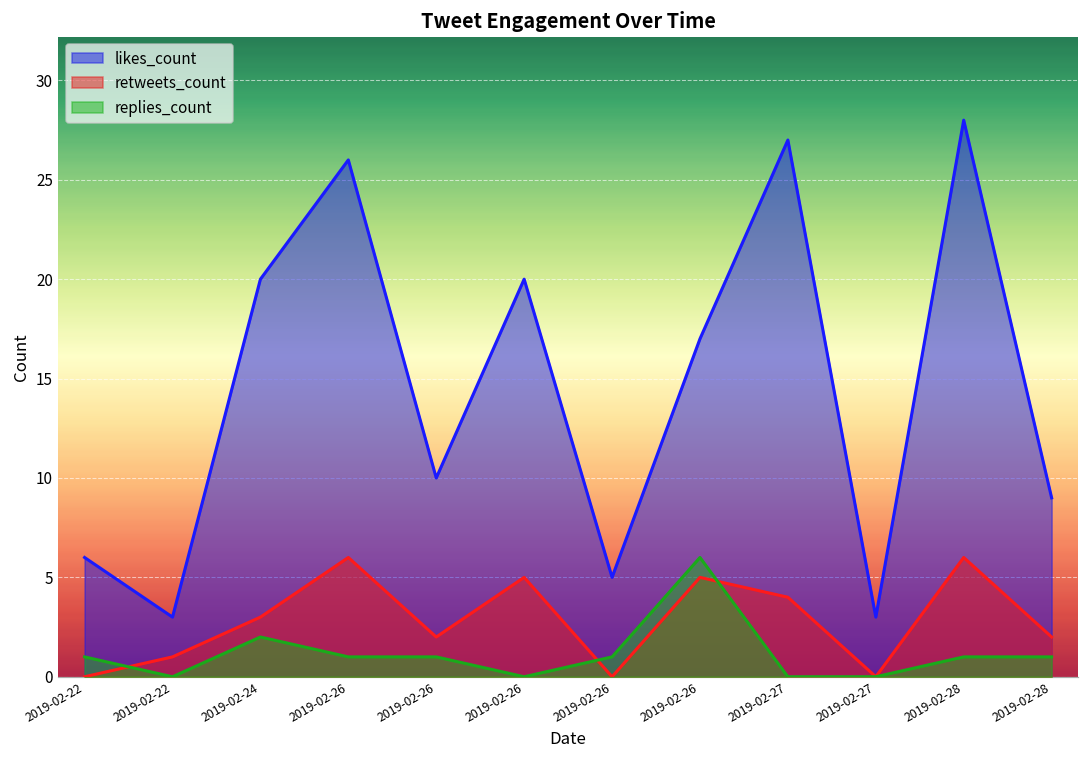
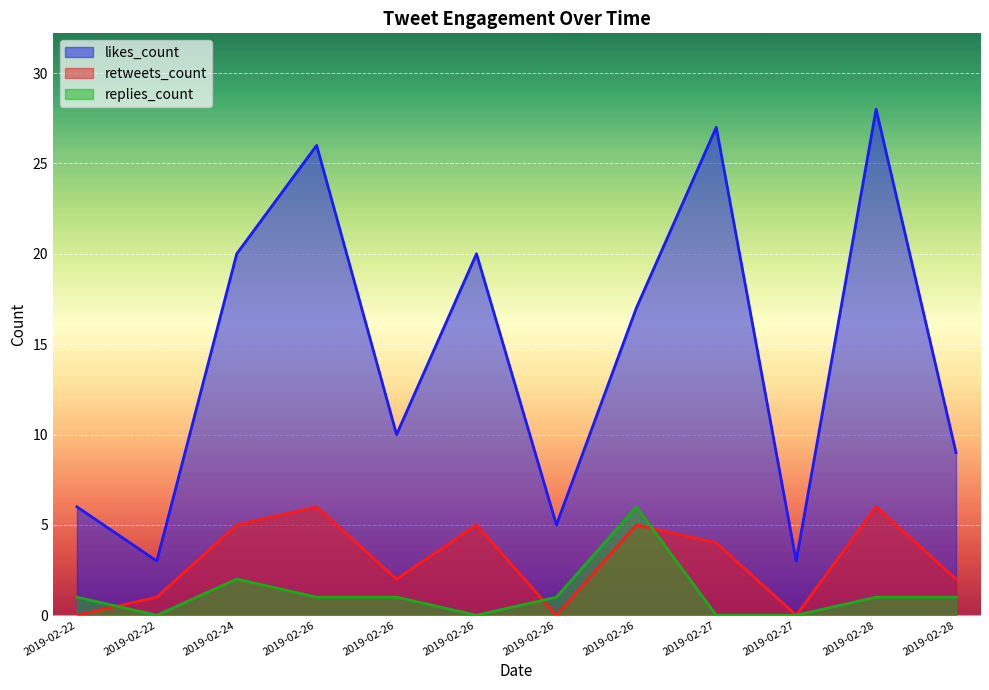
retweets_count, 2019-02-24: 3 -> 5
